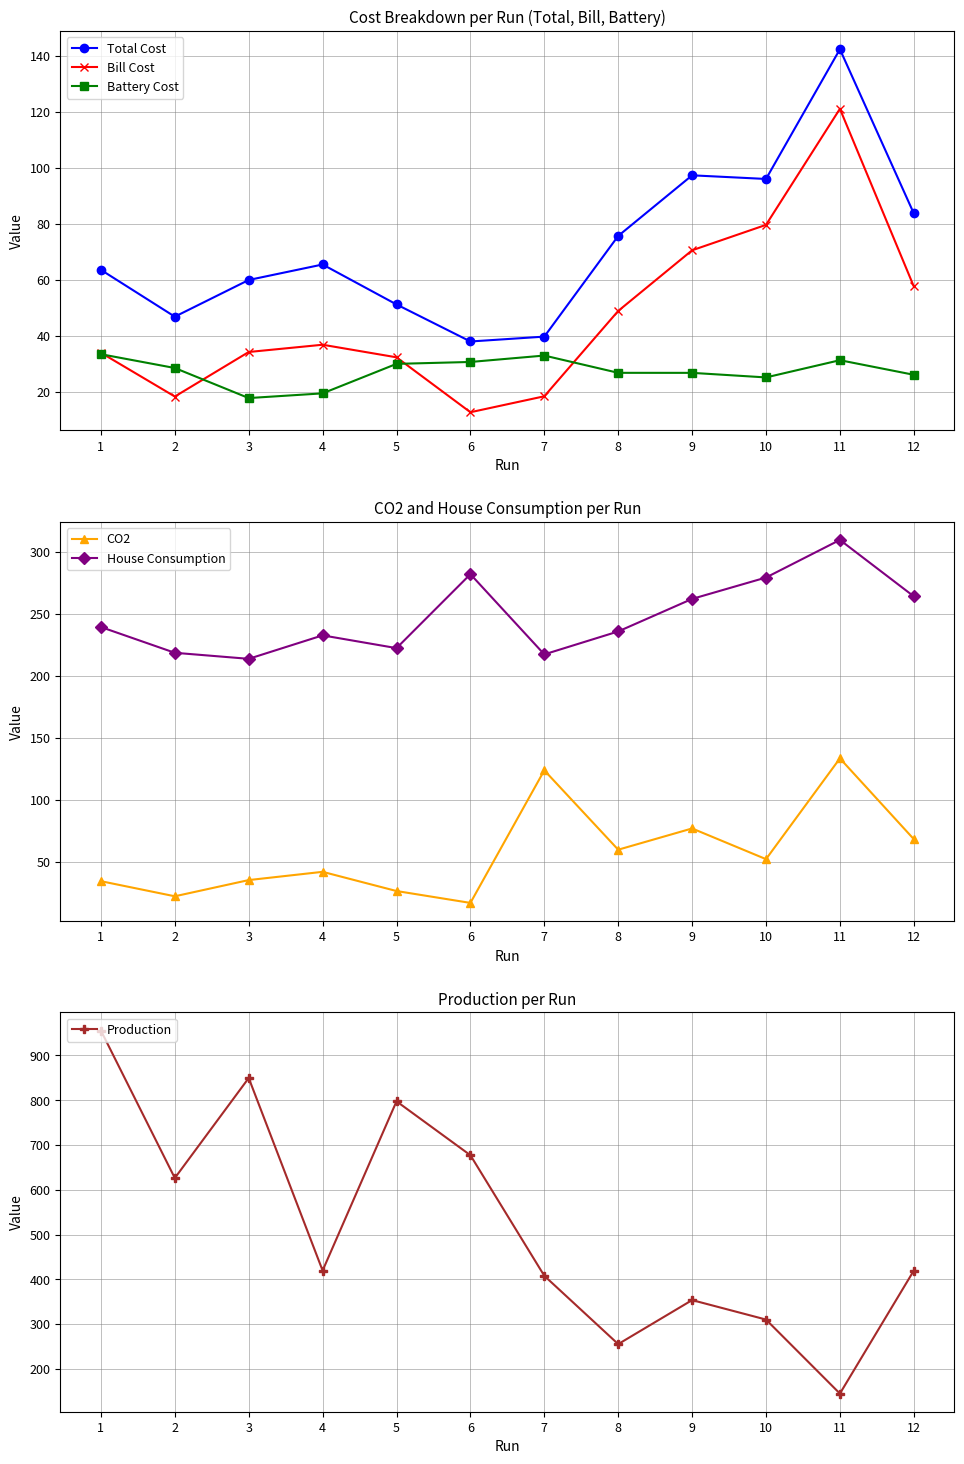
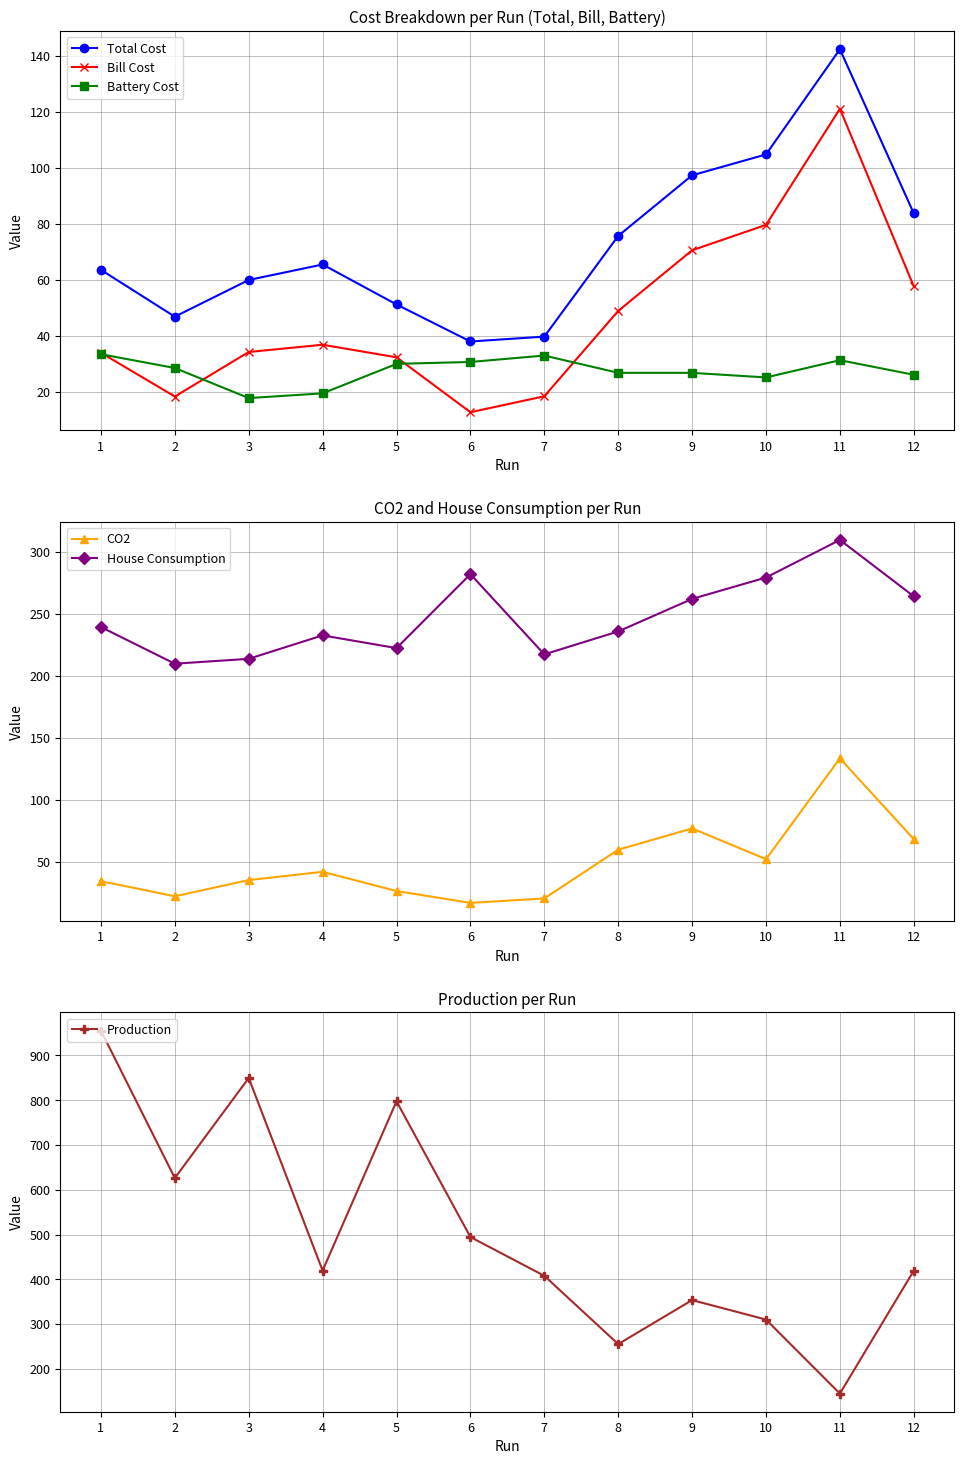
Cost Breakdown per Run (Total, Bill, Battery), Total Cost, 10: 96 -> 105
CO2 and House Consumption per Run, House Consumption, 2: 219 -> 210
CO2 and House Consumption per Run, CO2, 7: 124 -> 21
Production per Run, 6: 680 -> 490
